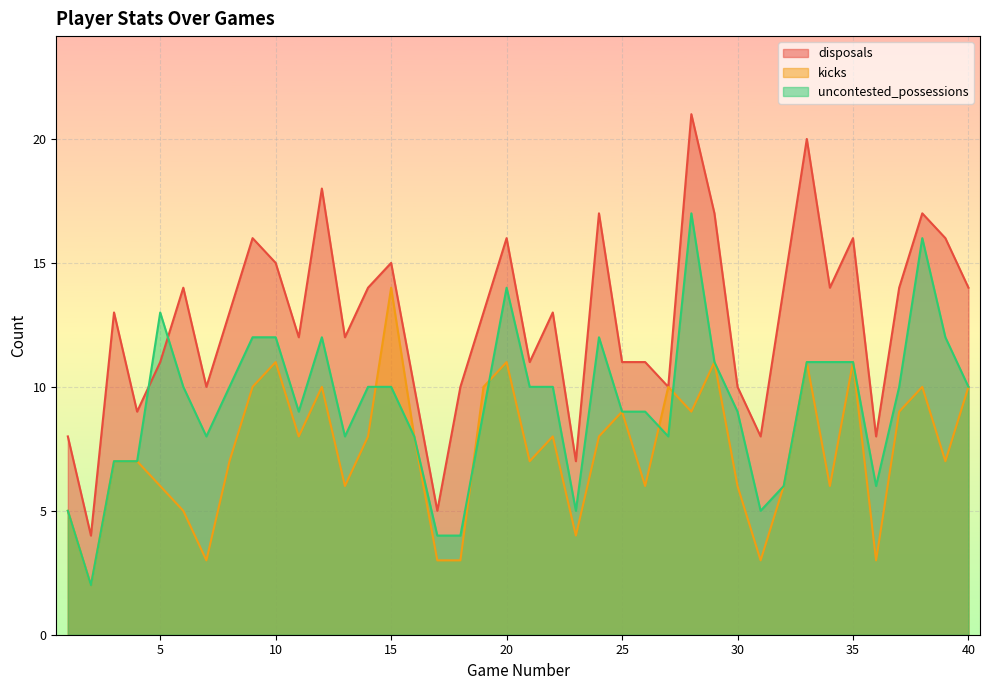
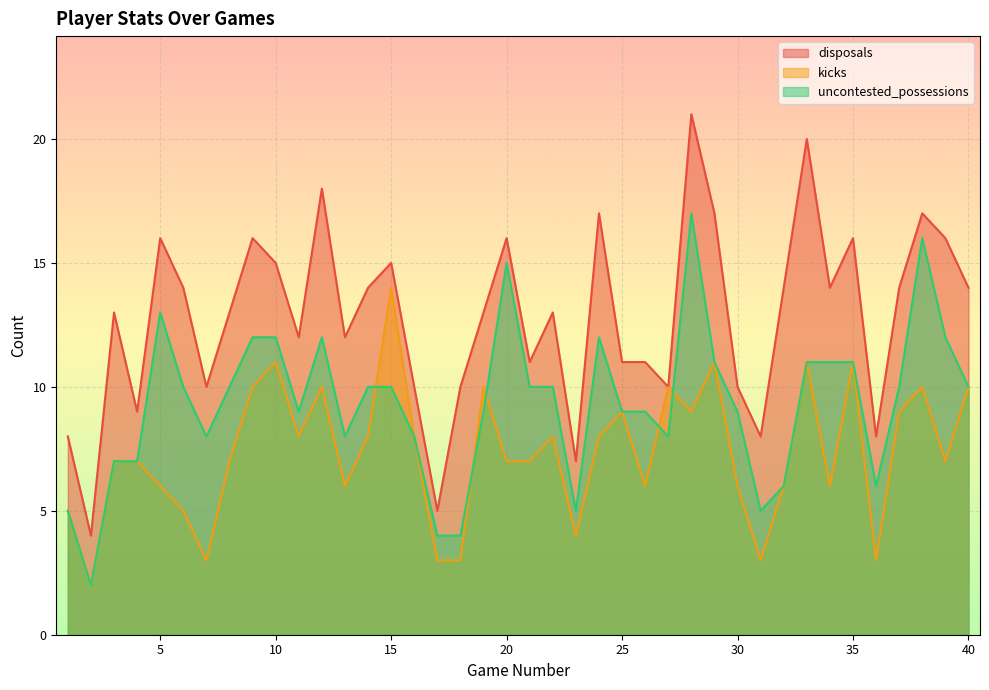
disposals, 5: 11 -> 16
kicks, 20: 11 -> 7
uncontested_possessions, 20: 14 -> 15
